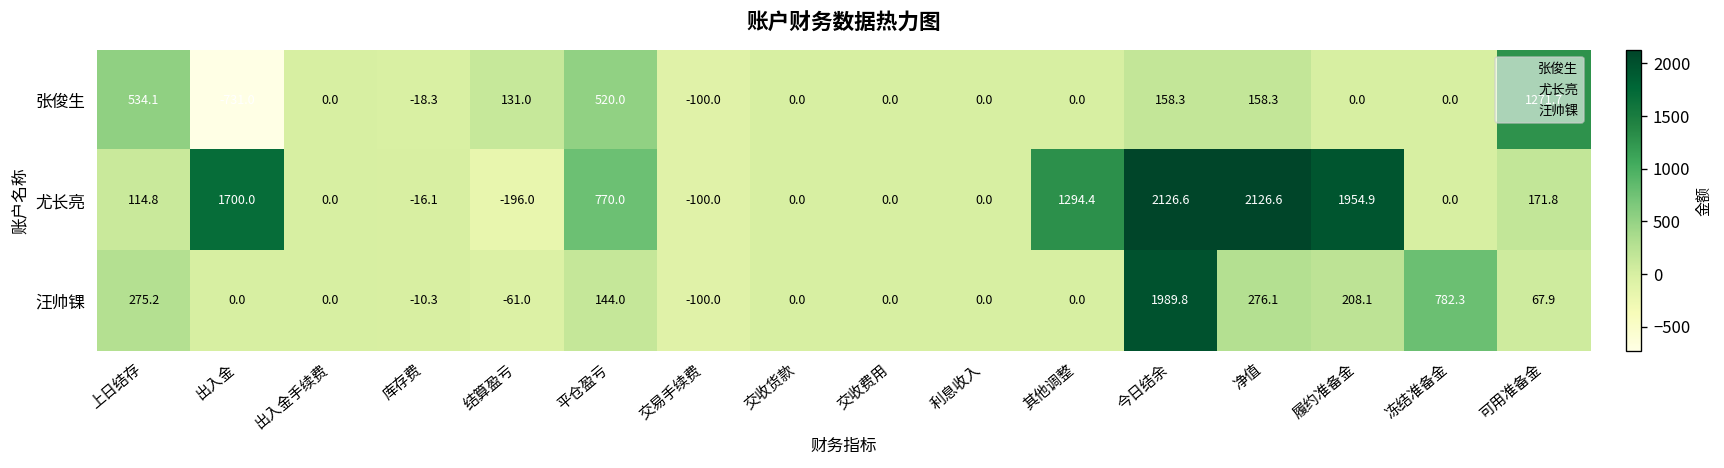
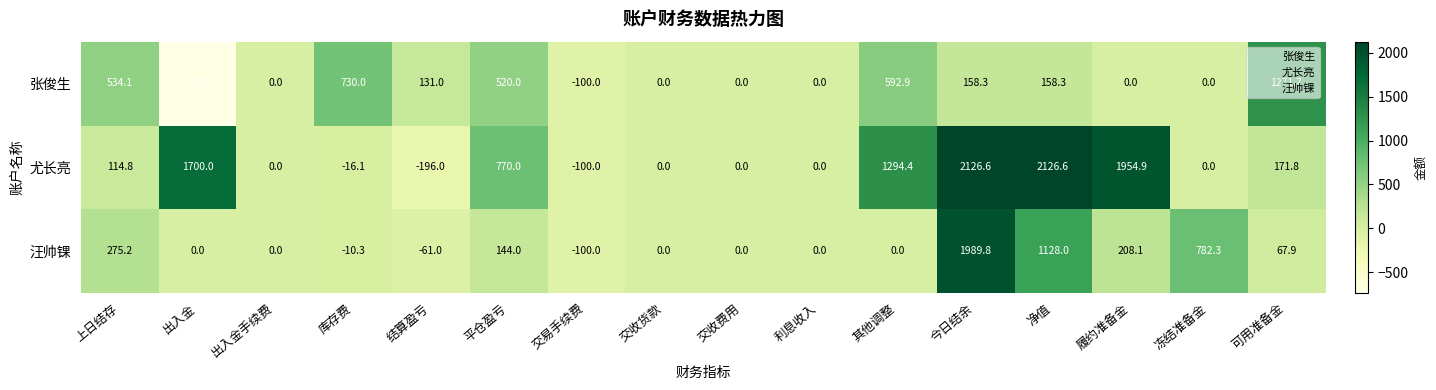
张俊生, 库存费: -18.3 -> 730.0
张俊生, 其他调整: 0.0 -> 592.9
汪帅锞, 净值: 276.1 -> 1128.0
